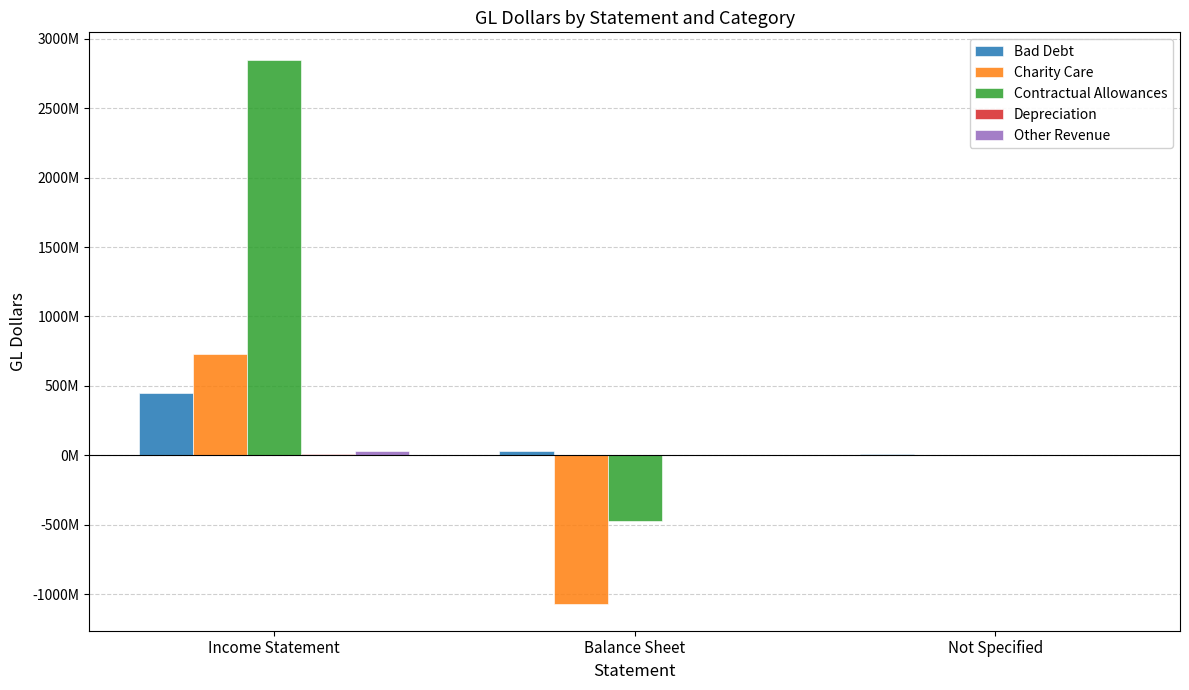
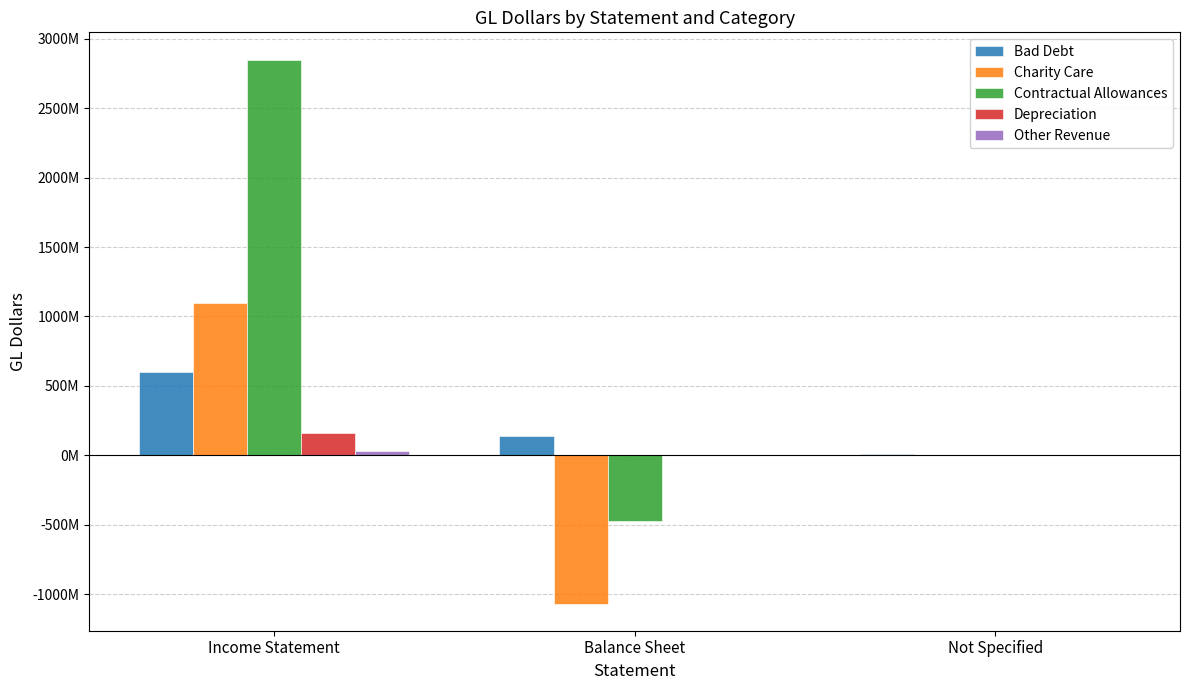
Bad Debt, Income Statement: 450000000 -> 600000000
Charity Care, Income Statement: 730000000 -> 1100000000
Depreciation, Income Statement: 10000000 -> 160000000
Bad Debt, Balance Sheet: 30000000 -> 140000000
